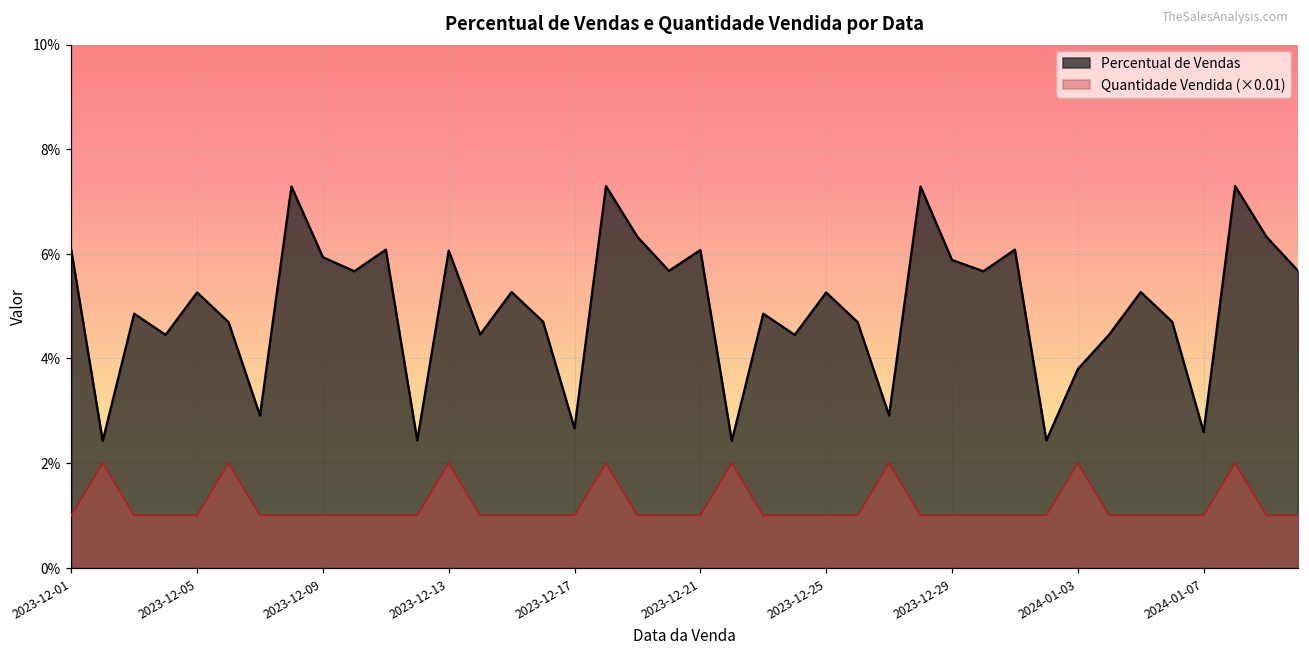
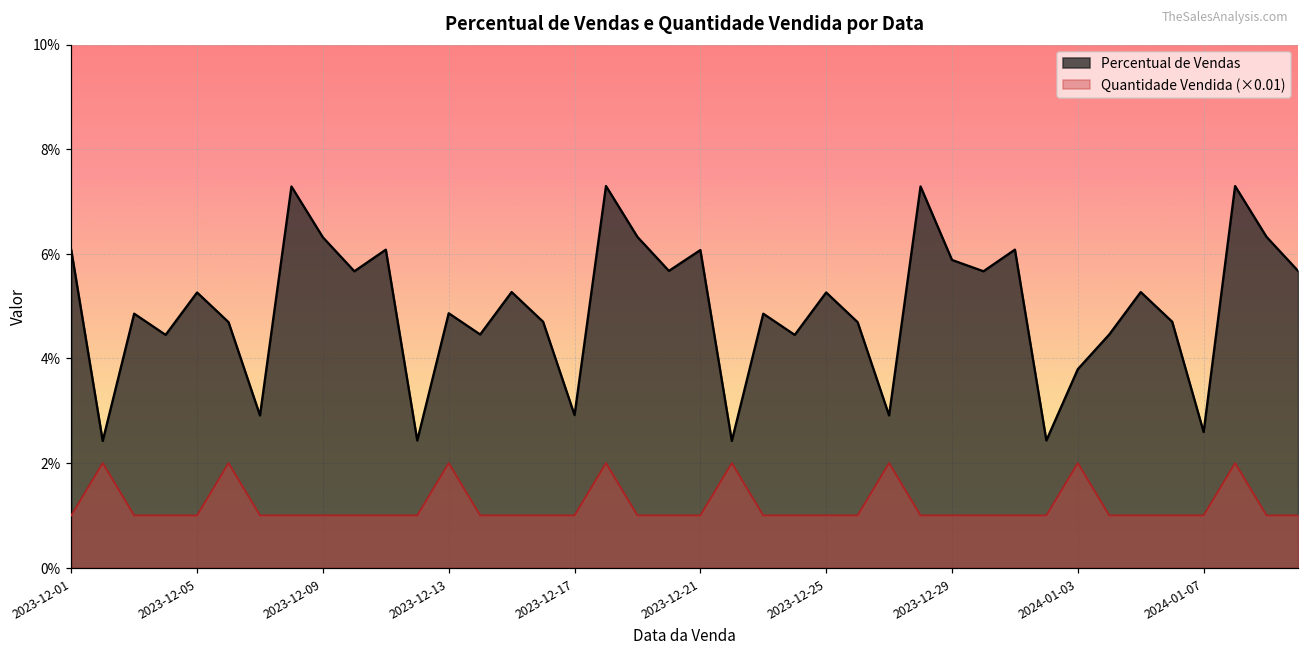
Percentual de Vendas, 2023-12-09: 5.9% -> 6.3%
Percentual de Vendas, 2023-12-13: 6.1% -> 4.9%
Percentual de Vendas, 2023-12-17: 2.7% -> 2.9%
